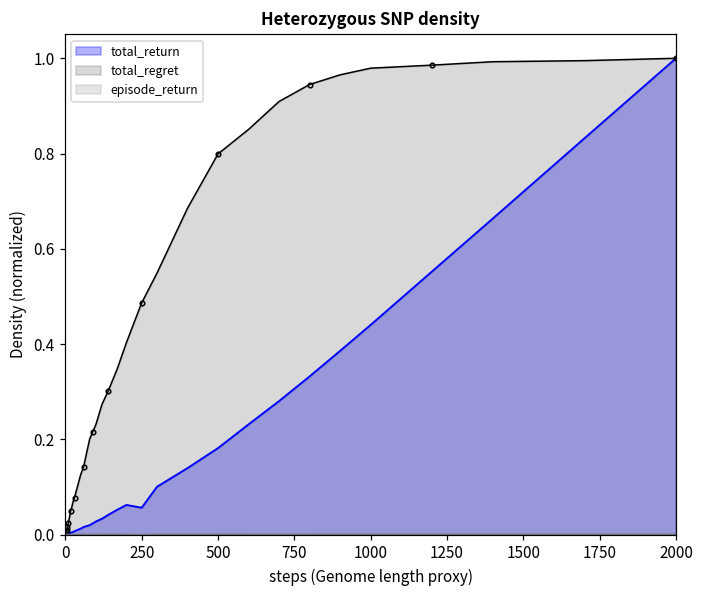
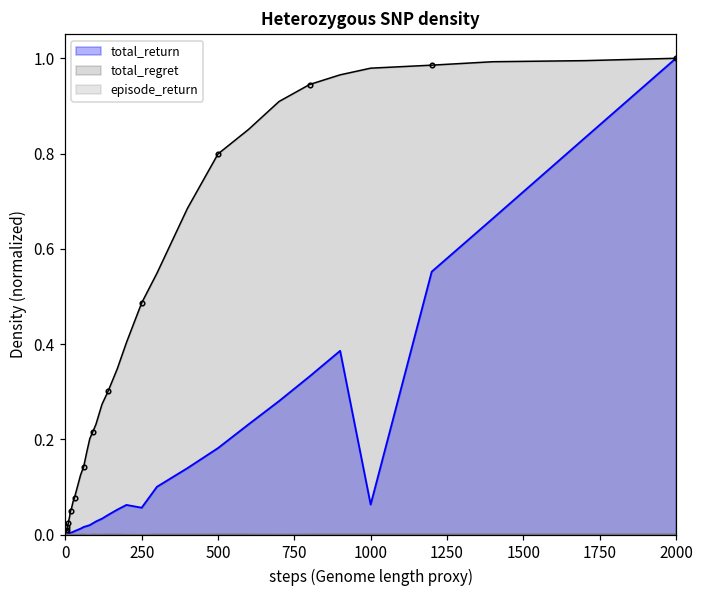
total_return, 1000: 0.44 -> 0.06
